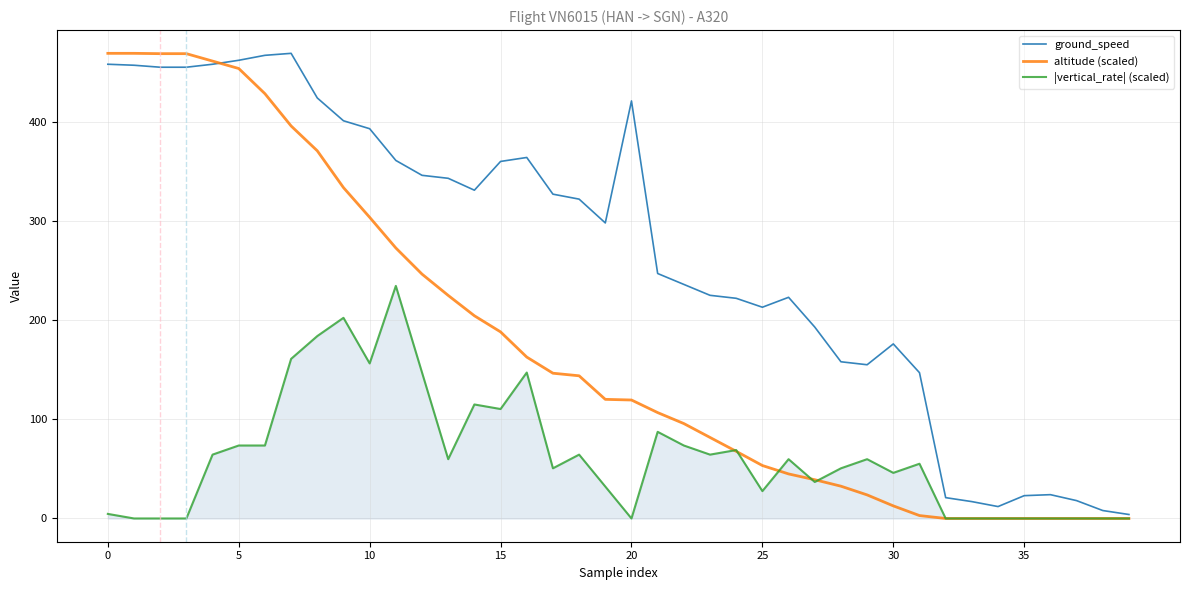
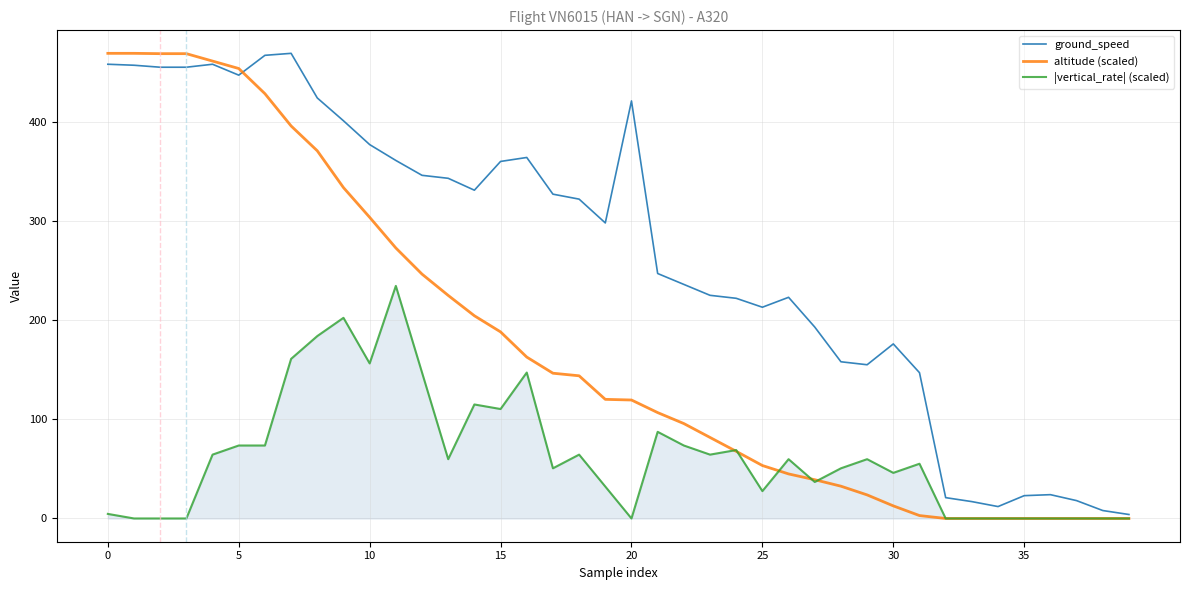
ground_speed, 5: 460 -> 450
ground_speed, 10: 390 -> 380
